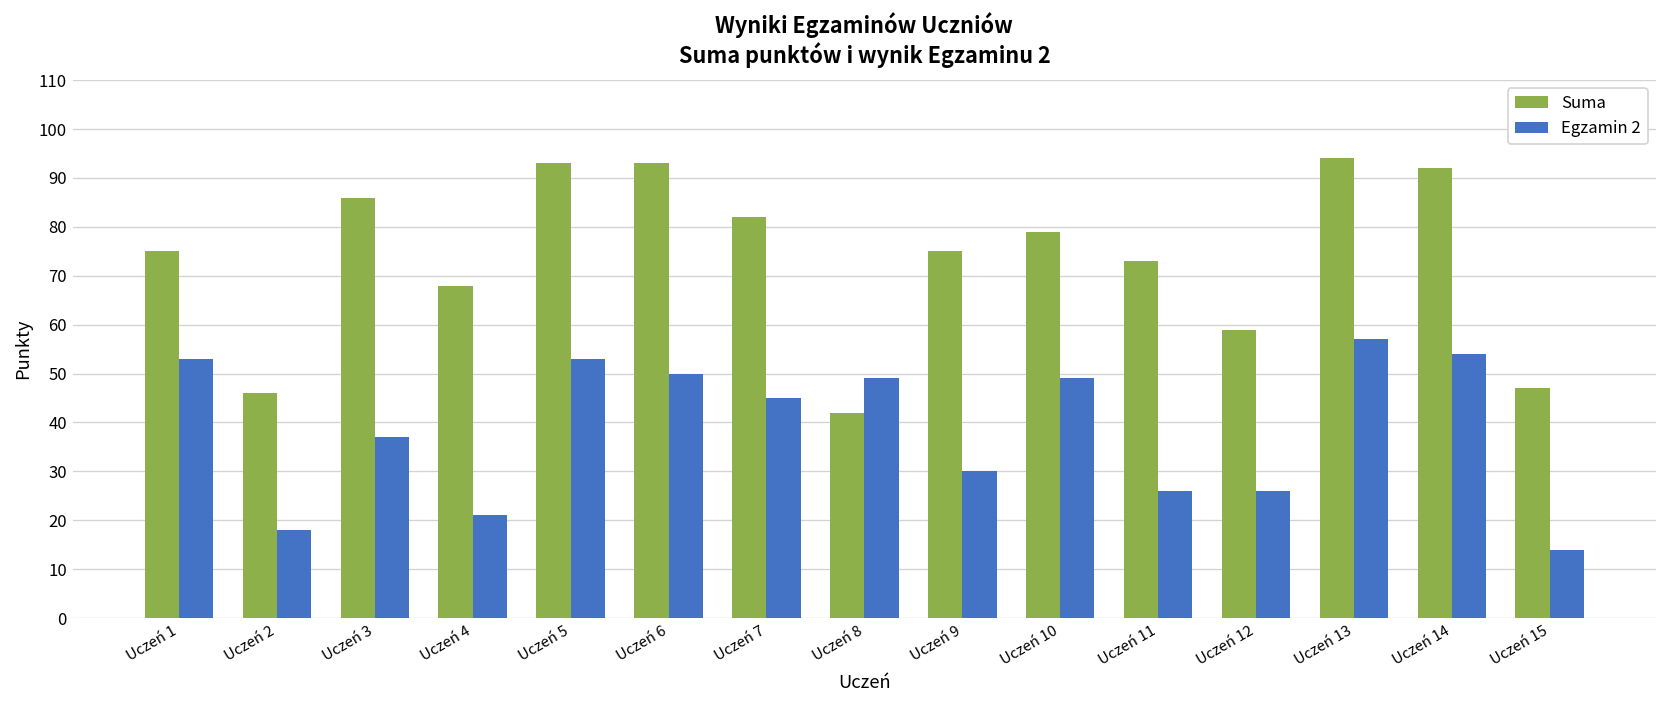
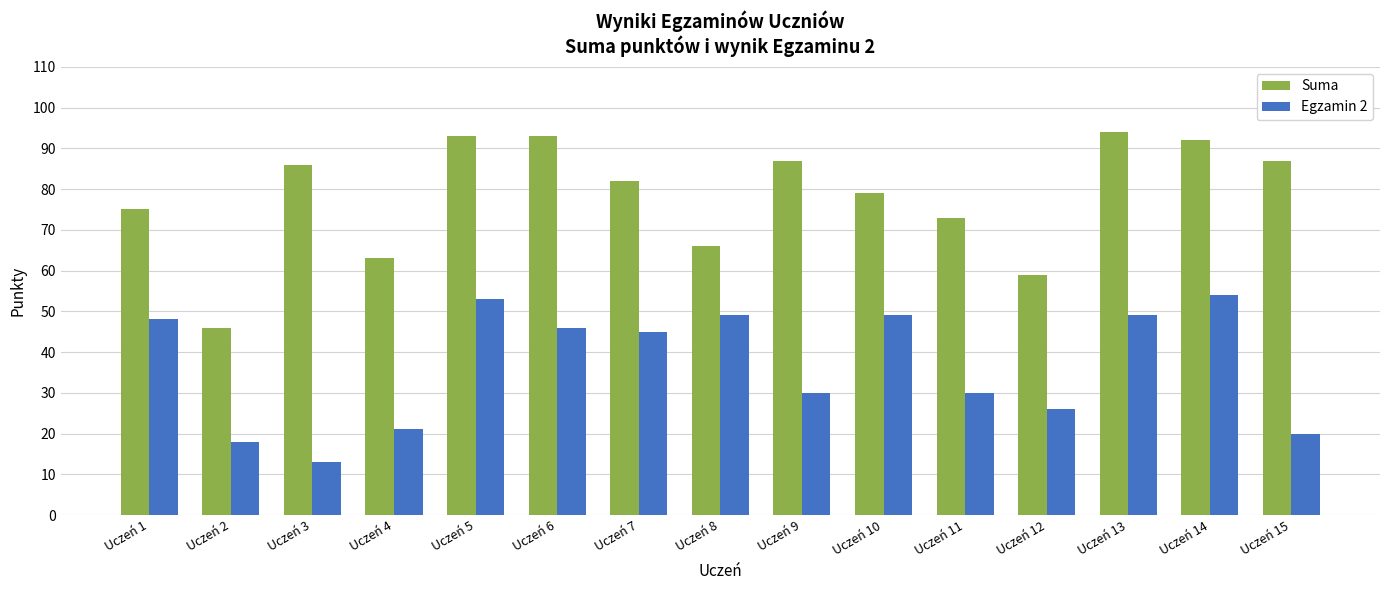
Egzamin 2, Uczeń 1: 53 -> 48
Egzamin 2, Uczeń 3: 37 -> 13
Suma, Uczeń 4: 68 -> 63
Egzamin 2, Uczeń 6: 50 -> 46
Suma, Uczeń 8: 42 -> 66
Suma, Uczeń 9: 75 -> 87
Egzamin 2, Uczeń 11: 26 -> 30
Egzamin 2, Uczeń 13: 57 -> 49
Suma, Uczeń 15: 47 -> 87
Egzamin 2, Uczeń 15: 14 -> 20
